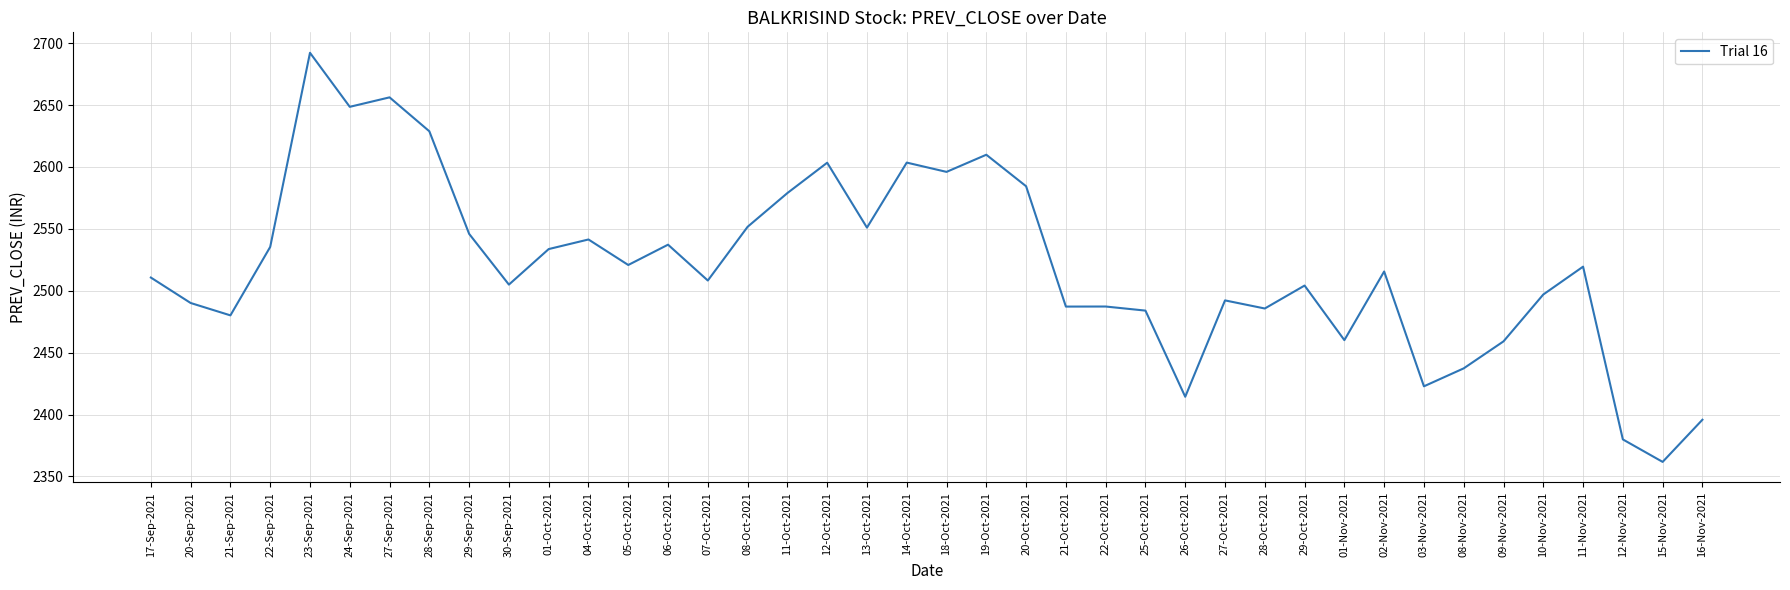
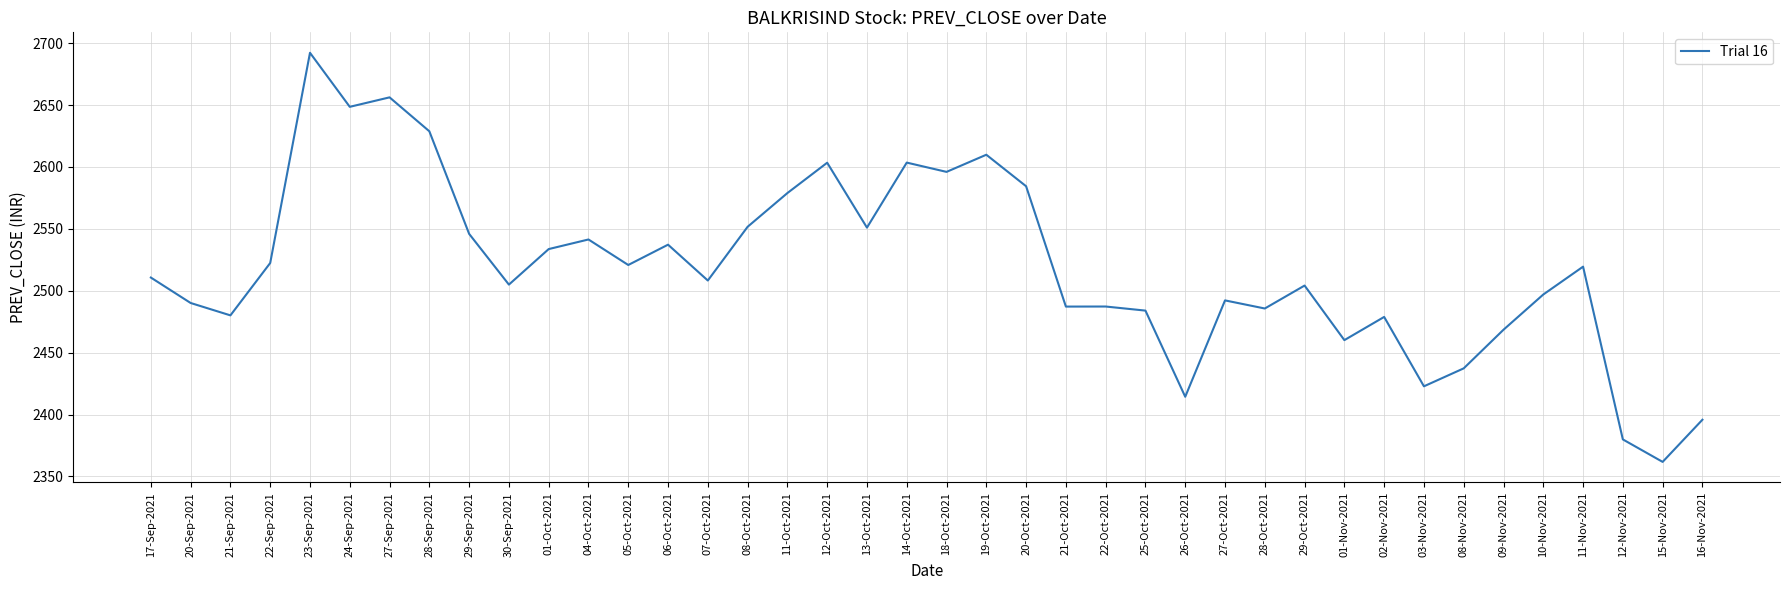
22-Sep-2021: 2535 -> 2522
02-Nov-2021: 2516 -> 2479
09-Nov-2021: 2459 -> 2469
